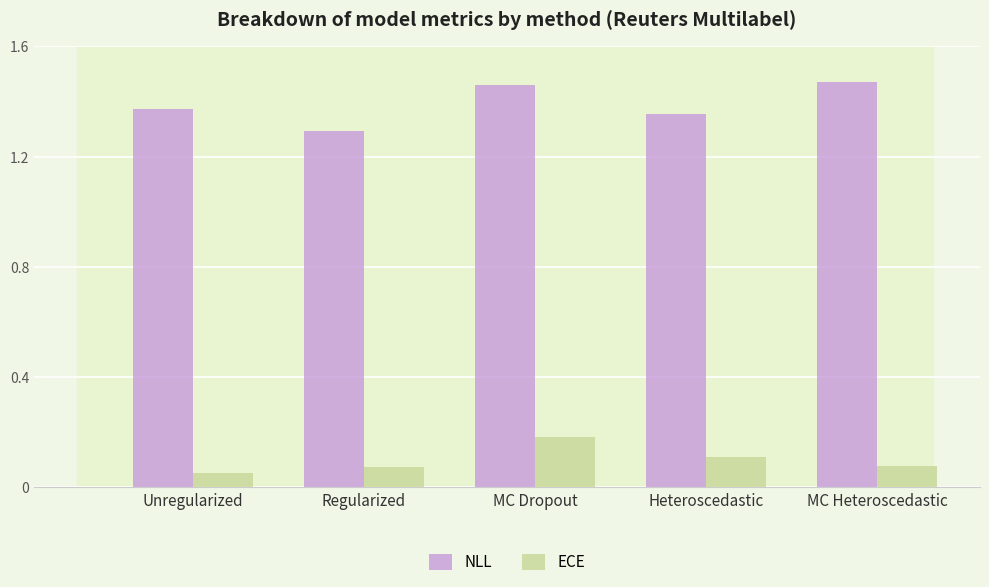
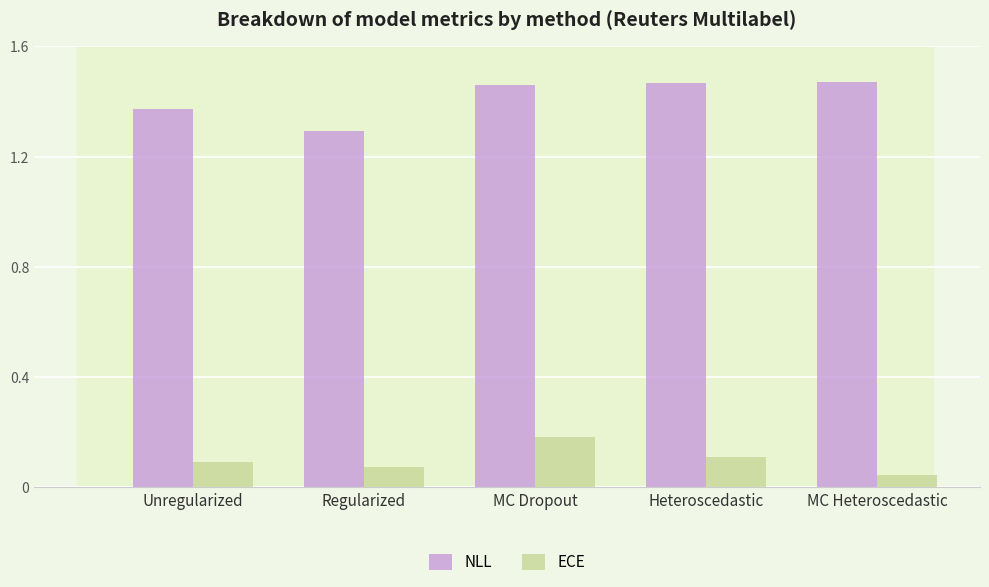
ECE, Unregularized: 0.05 -> 0.09
NLL, Heteroscedastic: 1.35 -> 1.47
ECE, MC Heteroscedastic: 0.08 -> 0.05
